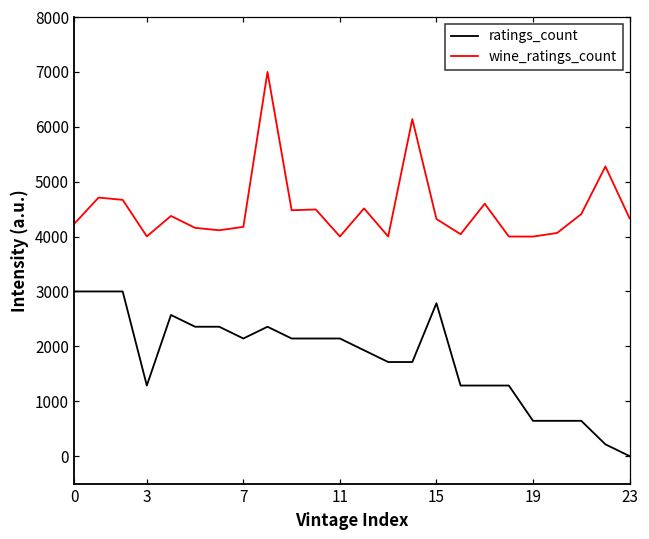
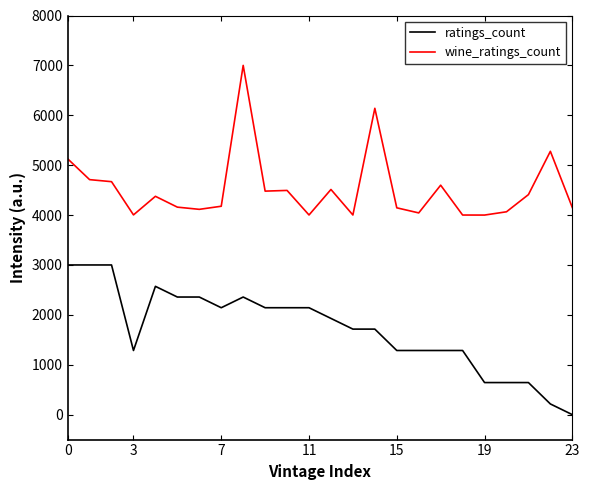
wine_ratings_count, 0: 4200 -> 5100
ratings_count, 15: 2800 -> 1300
wine_ratings_count, 15: 4300 -> 4100
wine_ratings_count, 23: 4300 -> 4200
